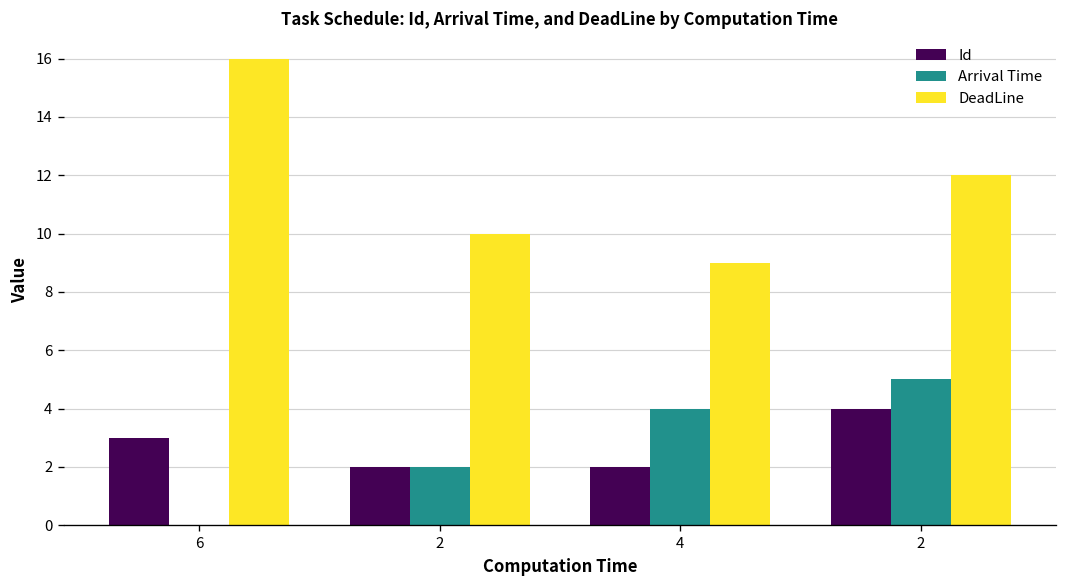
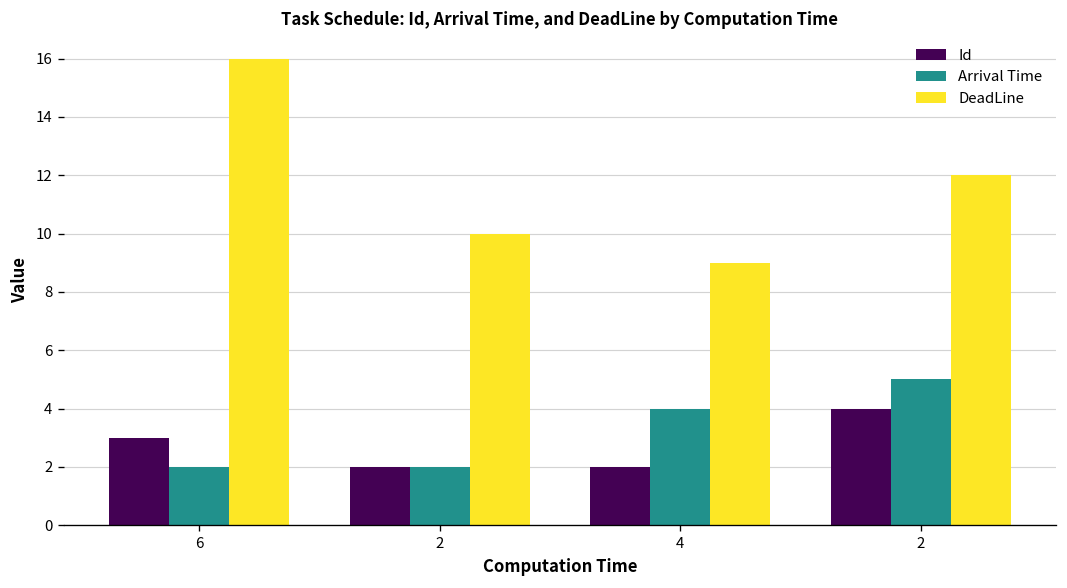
Arrival Time, 6: 0 -> 2
